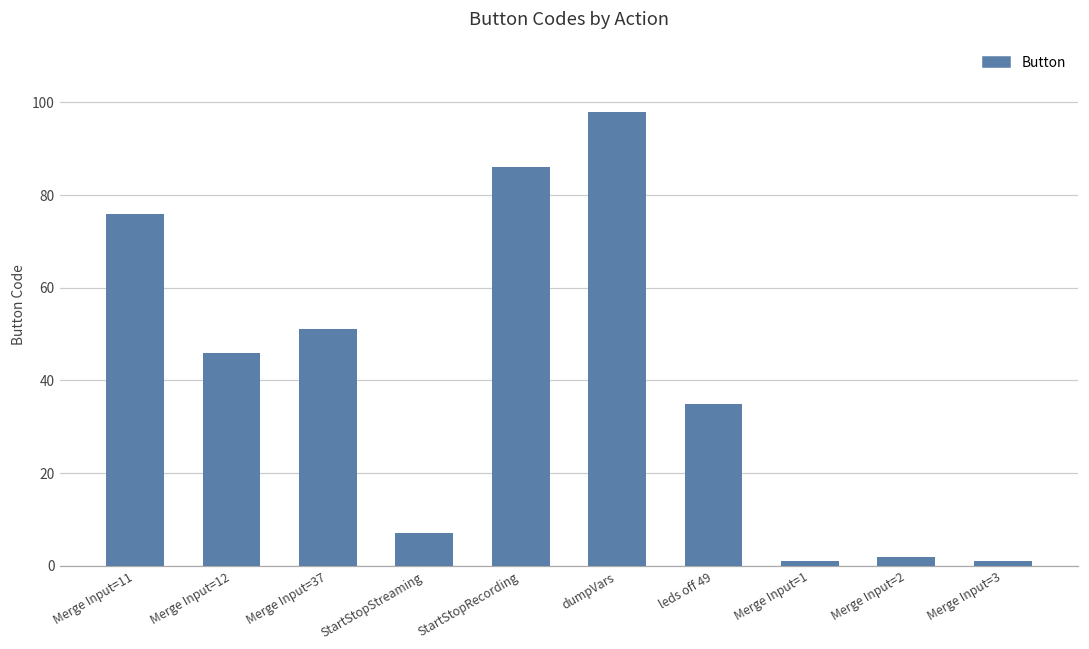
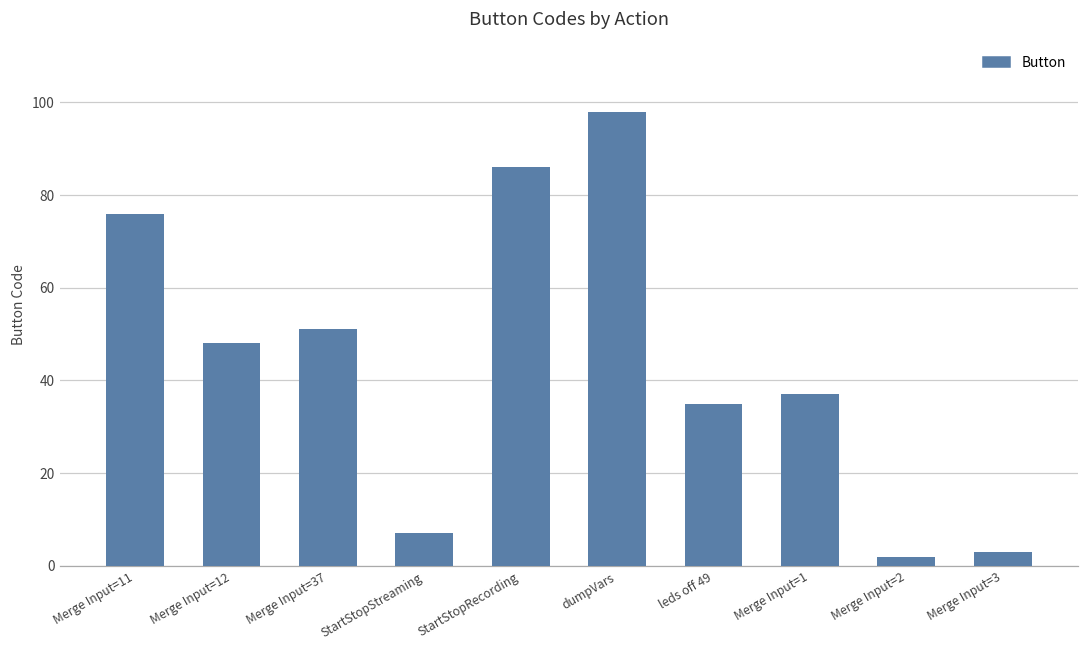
Merge Input=12: 46 -> 48
Merge Input=1: 1 -> 37
Merge Input=3: 1 -> 3
